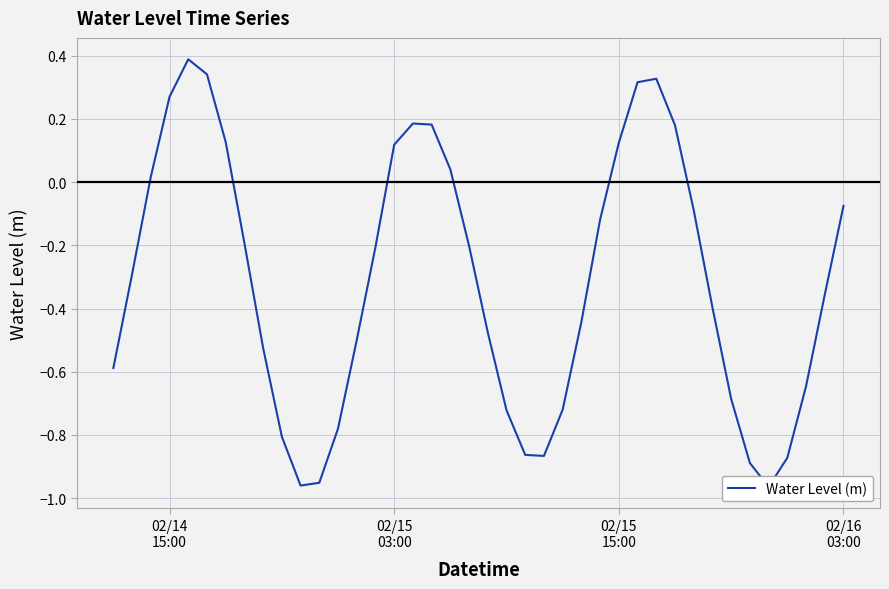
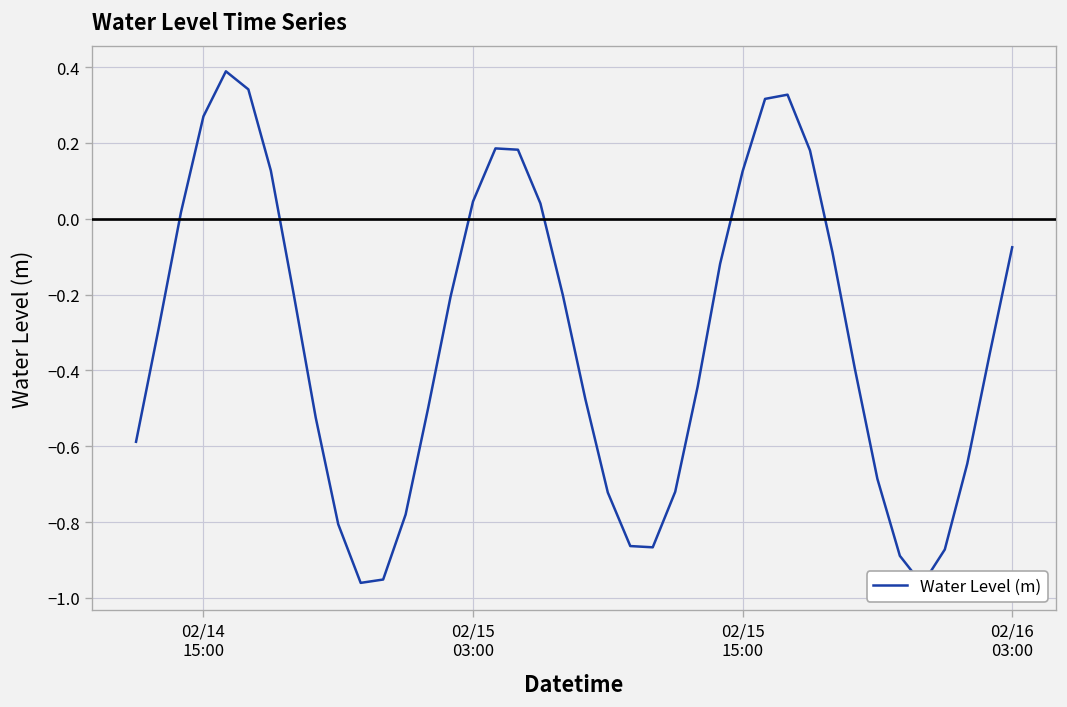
02/15 03:00: 0.12 -> 0.05
